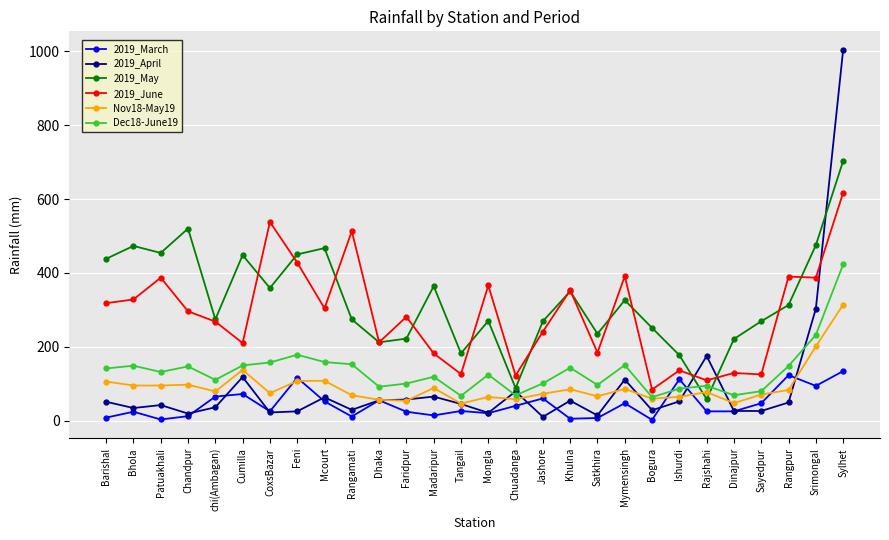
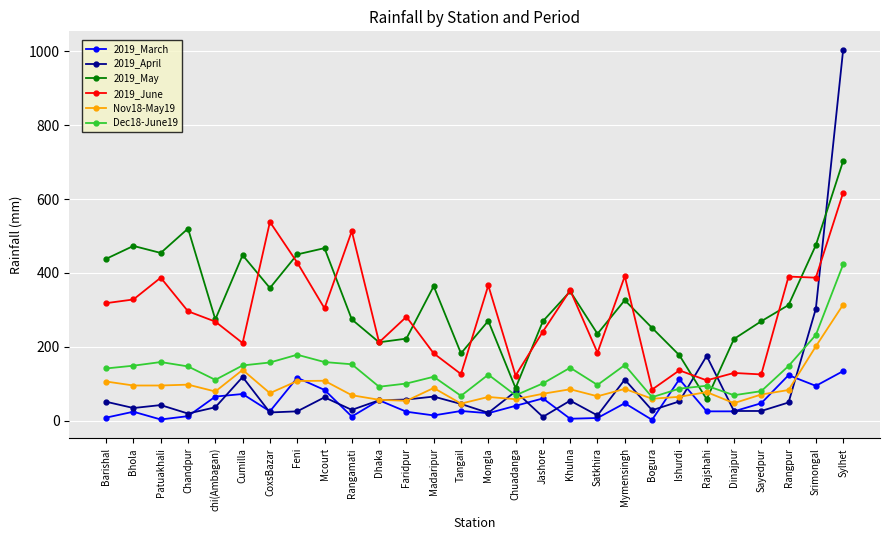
Dec18-June19, Patuakhali: 130 -> 160
2019_March, Mcourt: 50 -> 80
